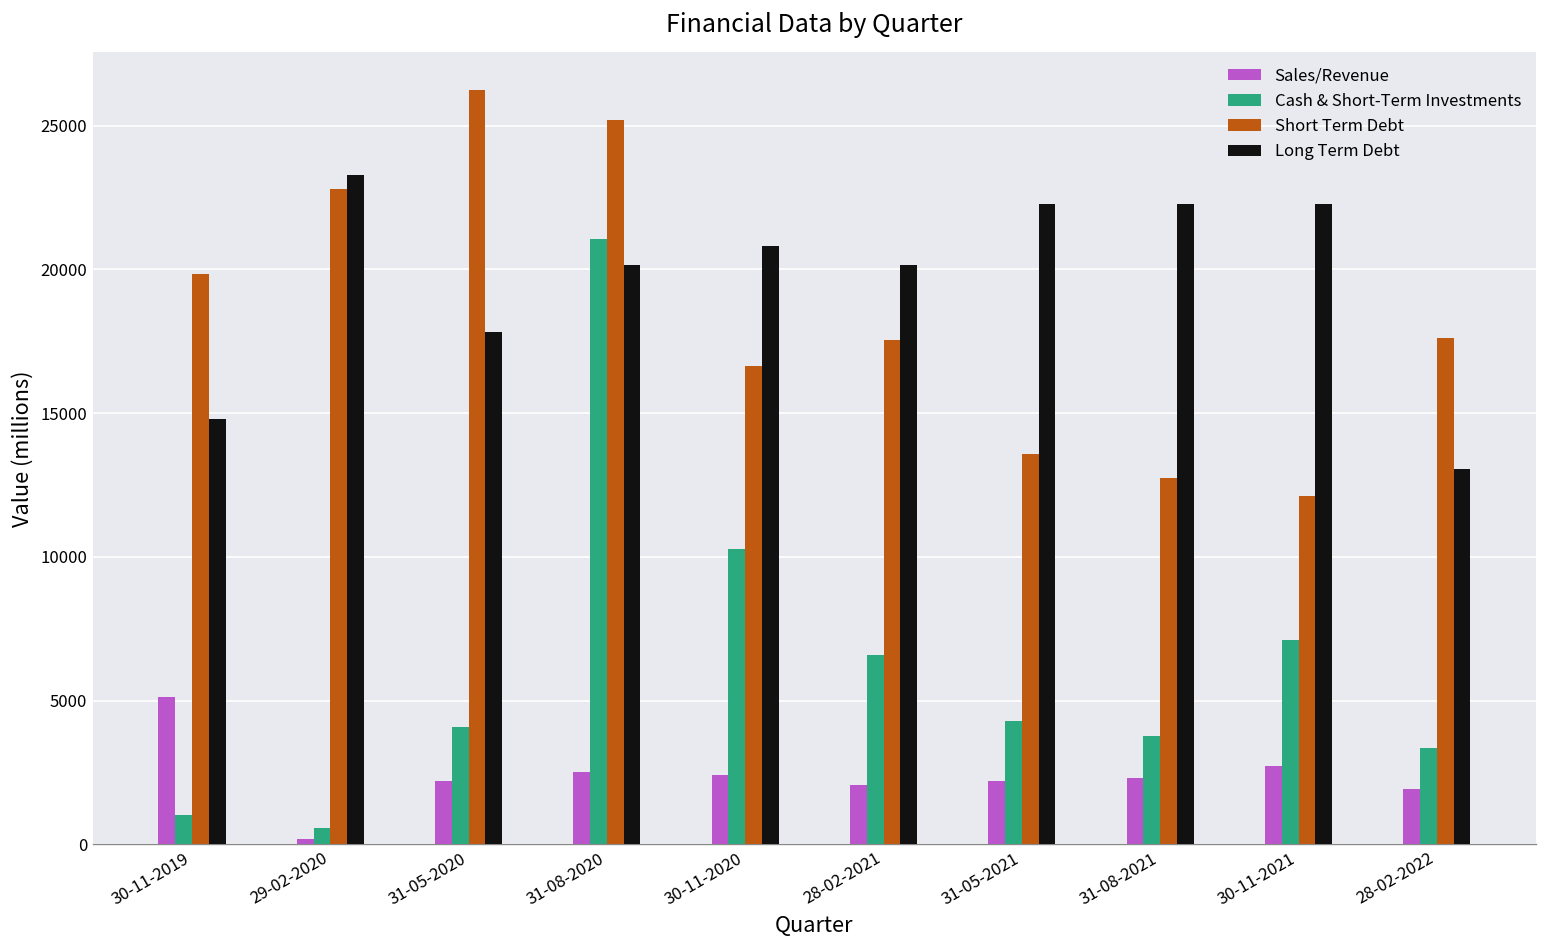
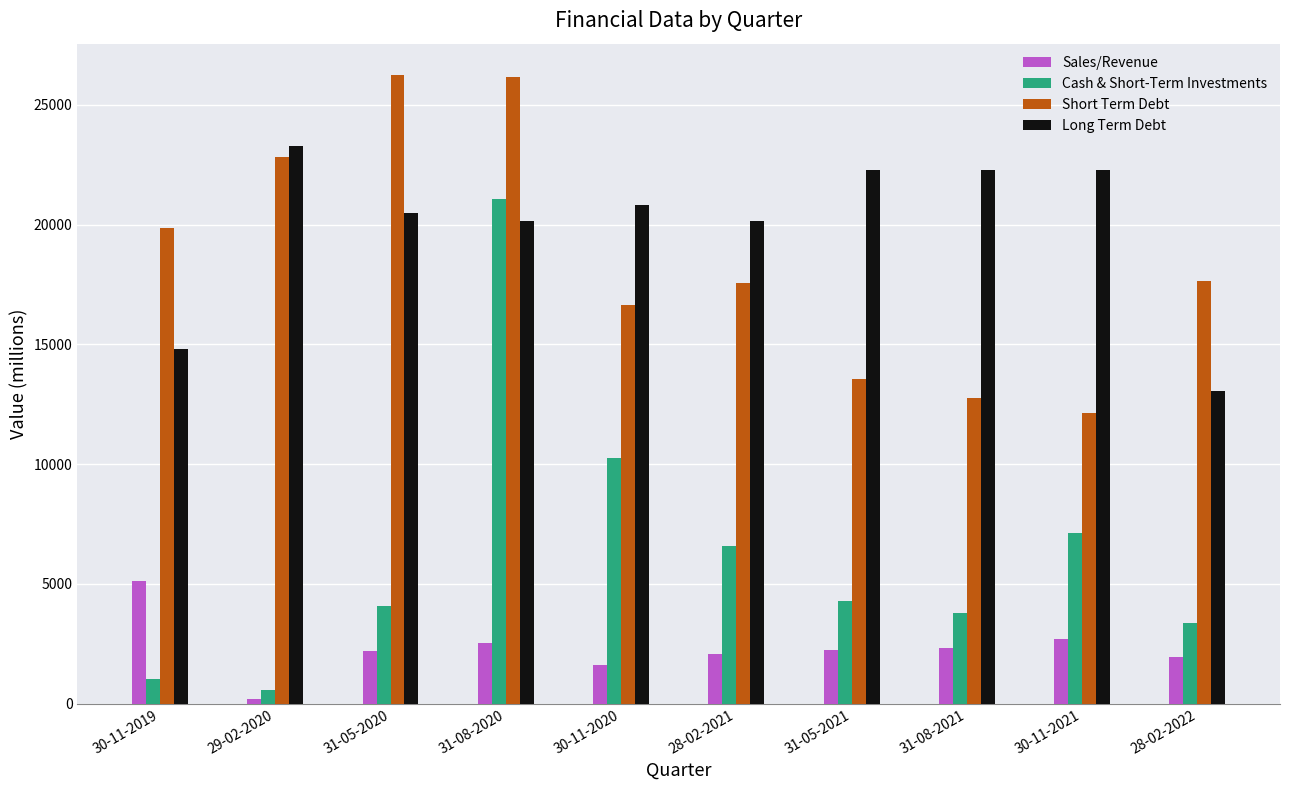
Long Term Debt, 31-05-2020: 17800 -> 20500
Short Term Debt, 31-08-2020: 25200 -> 26200
Sales/Revenue, 30-11-2020: 2400 -> 1600
